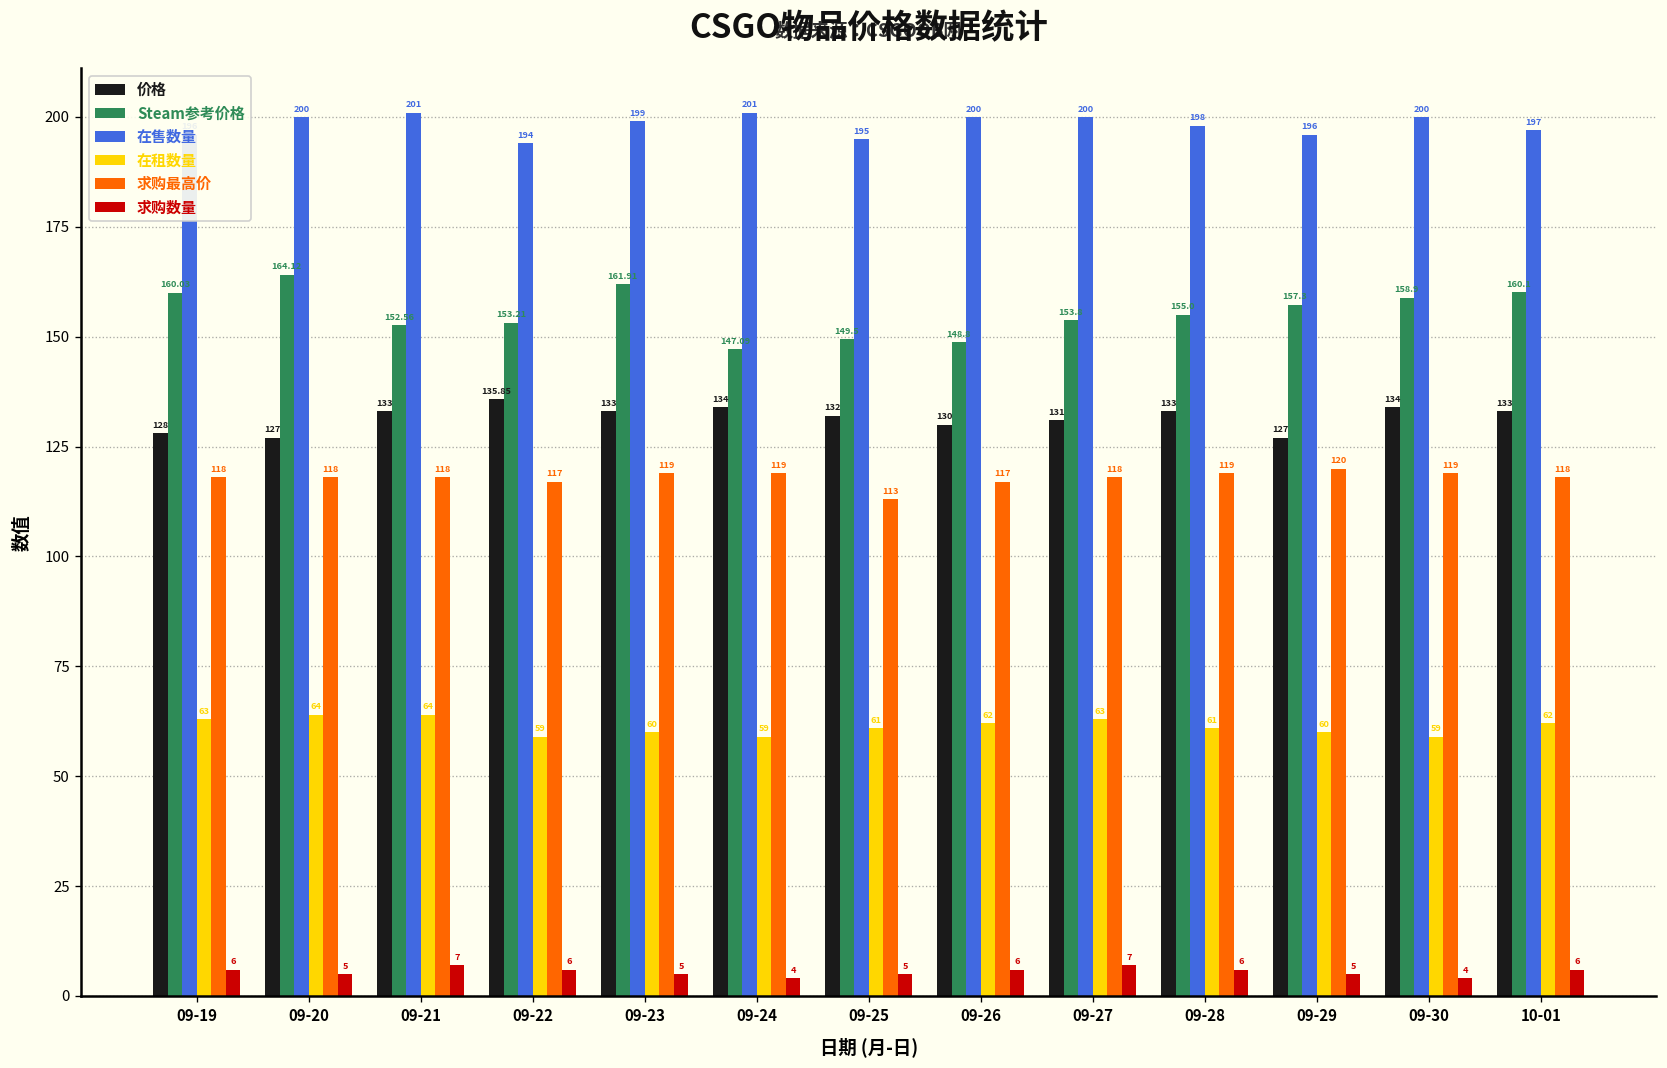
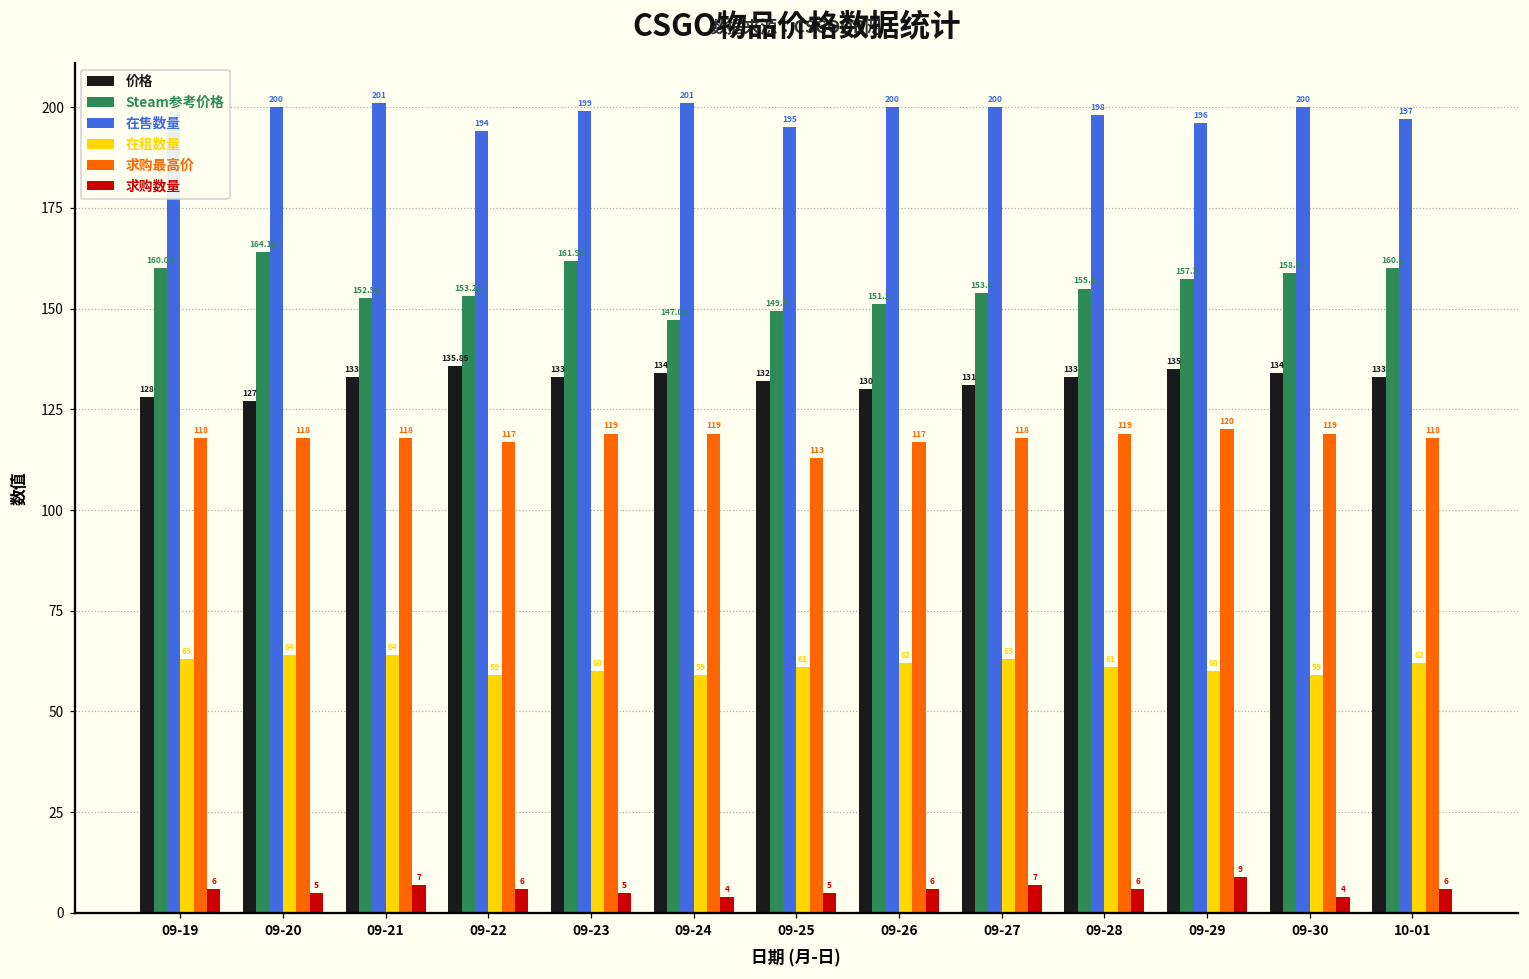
Steam参考价格, 09-26: 148.8 -> 151.2
价格, 09-29: 127 -> 135
求购数量, 09-29: 5 -> 9
